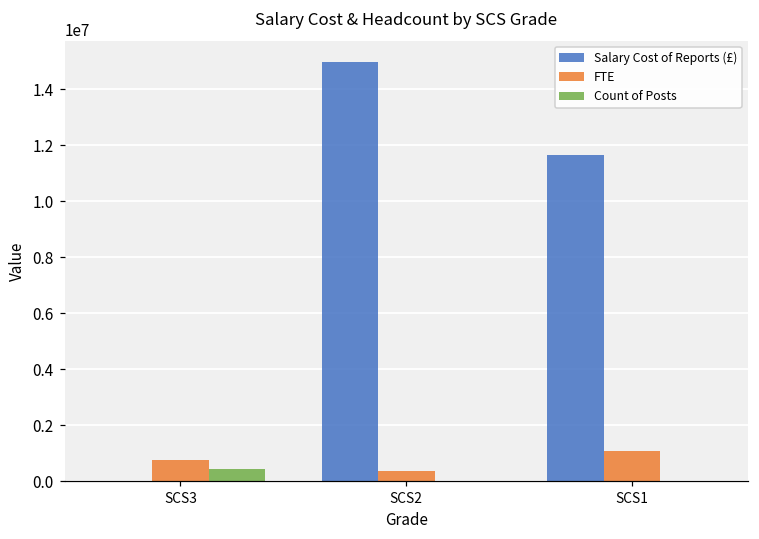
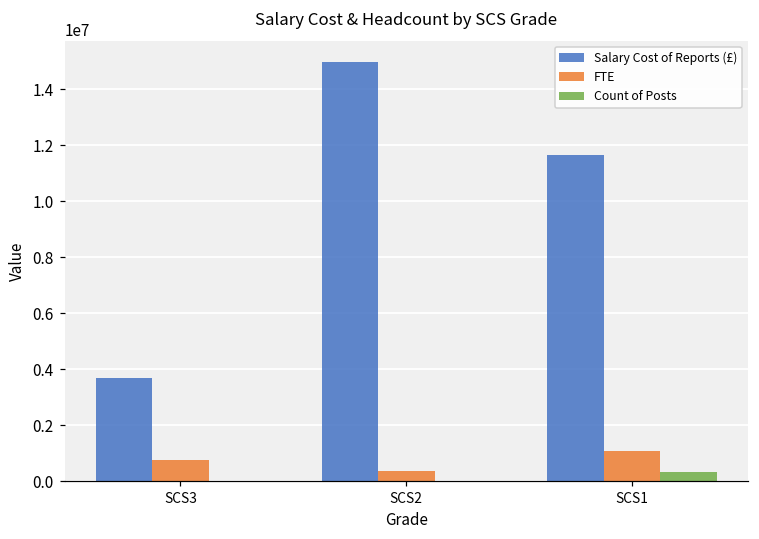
Salary Cost of Reports (£), SCS3: 0 -> 3700000
Count of Posts, SCS3: 400000 -> 0
Count of Posts, SCS1: 0 -> 300000
